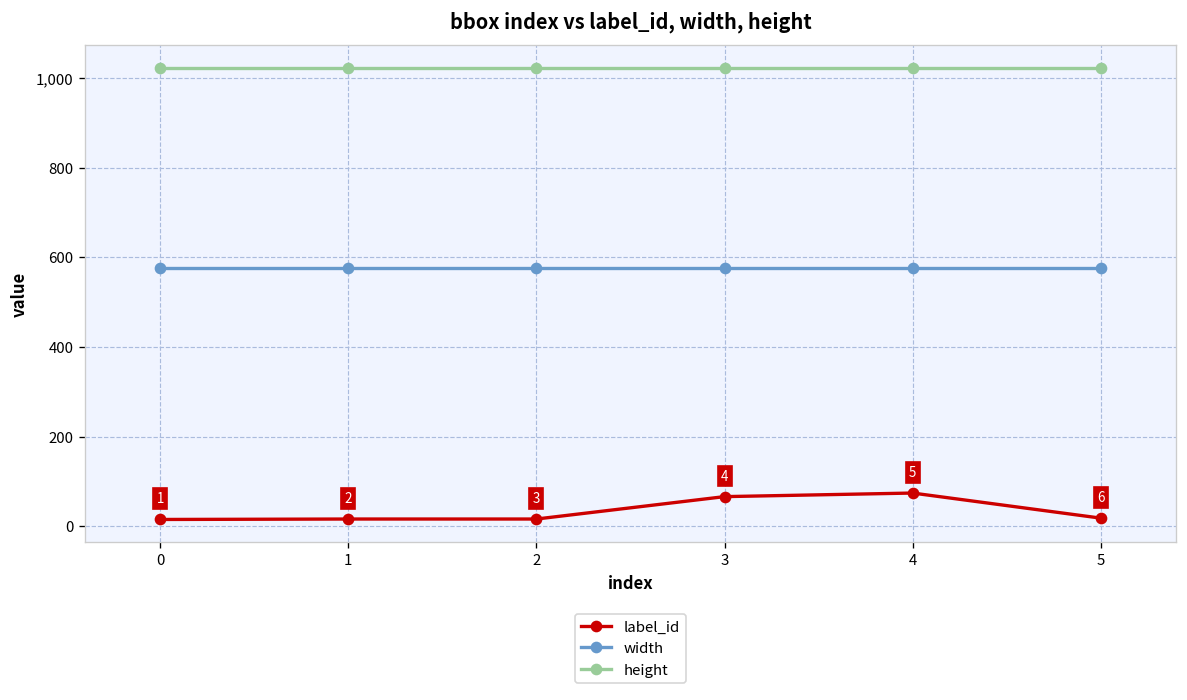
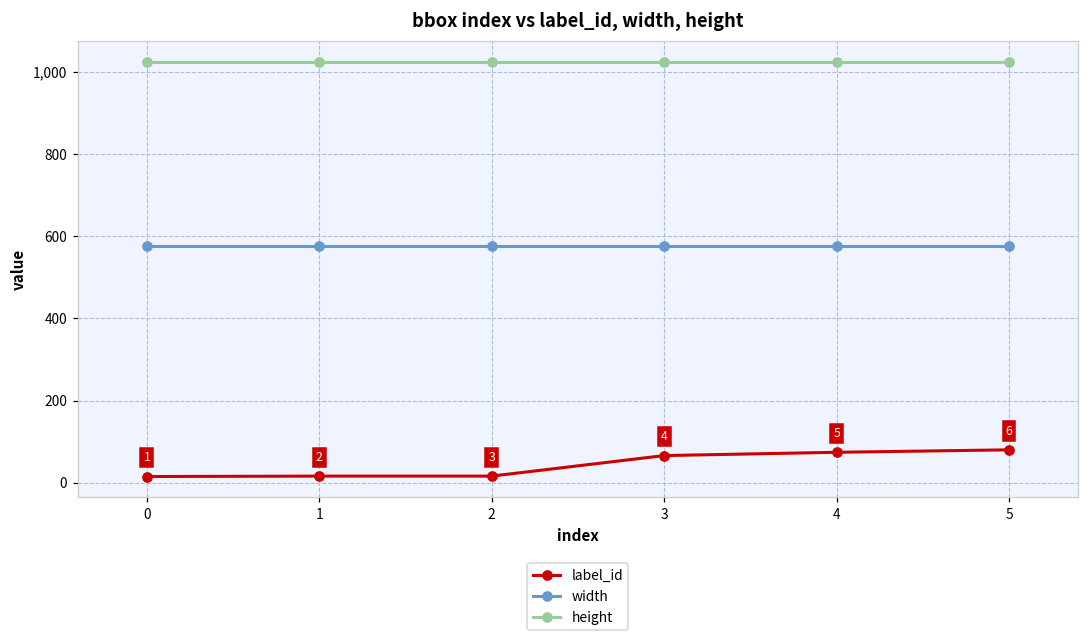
label_id, 5: 20 -> 80
